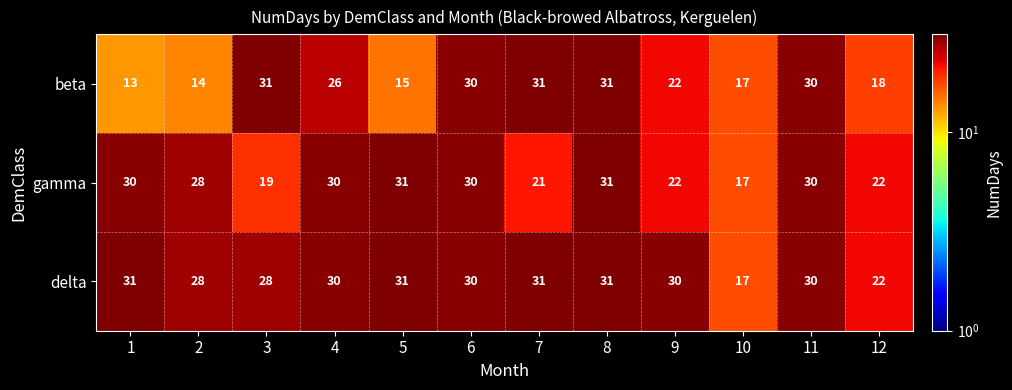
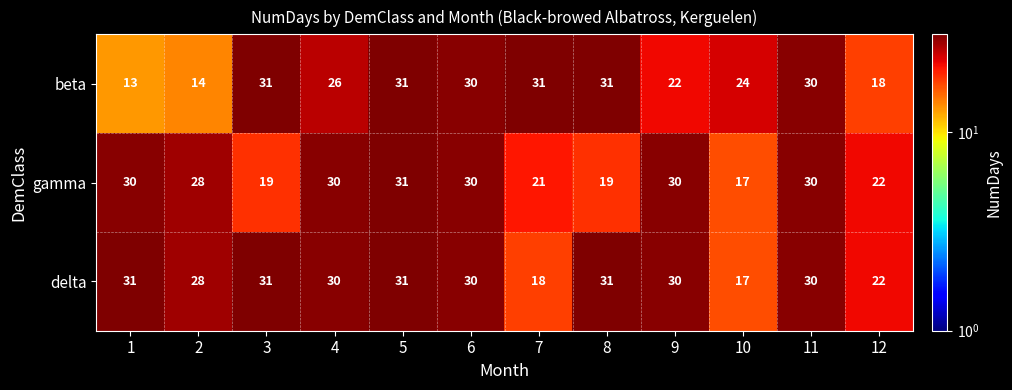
beta, 5: 15 -> 31
beta, 10: 17 -> 24
gamma, 8: 31 -> 19
gamma, 9: 22 -> 30
delta, 3: 28 -> 31
delta, 7: 31 -> 18
